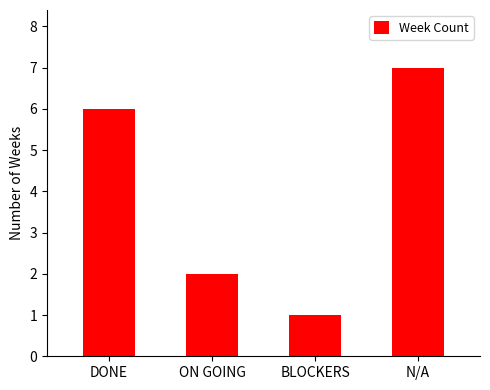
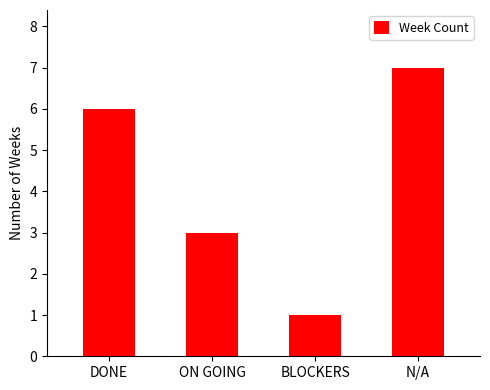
ON GOING: 2 -> 3
